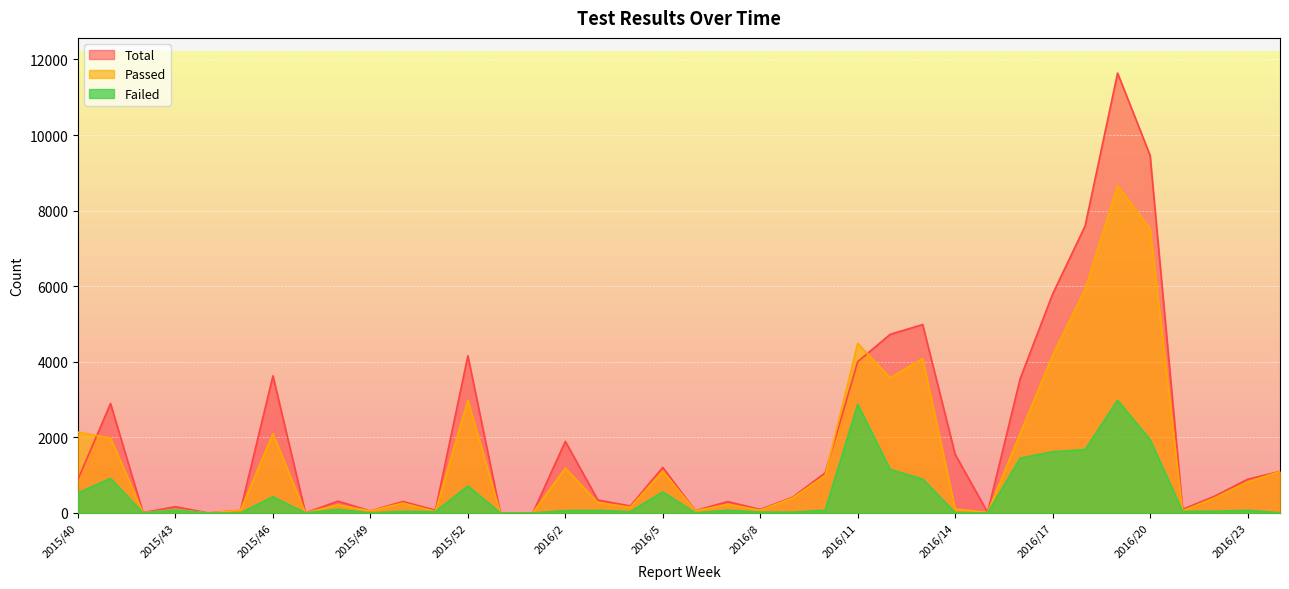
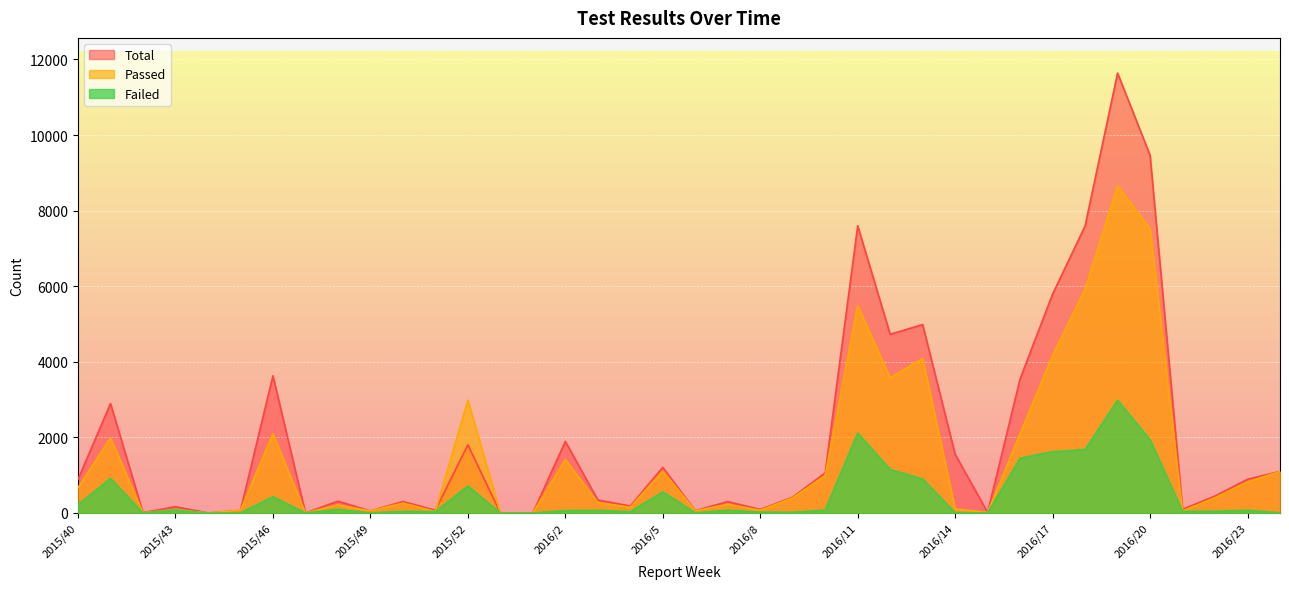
Passed, 2015/40: 2100 -> 700
Failed, 2015/40: 500 -> 200
Total, 2015/52: 4200 -> 1800
Passed, 2016/2: 1200 -> 1400
Total, 2016/11: 4000 -> 7600
Passed, 2016/11: 4500 -> 5500
Failed, 2016/11: 2900 -> 2100
